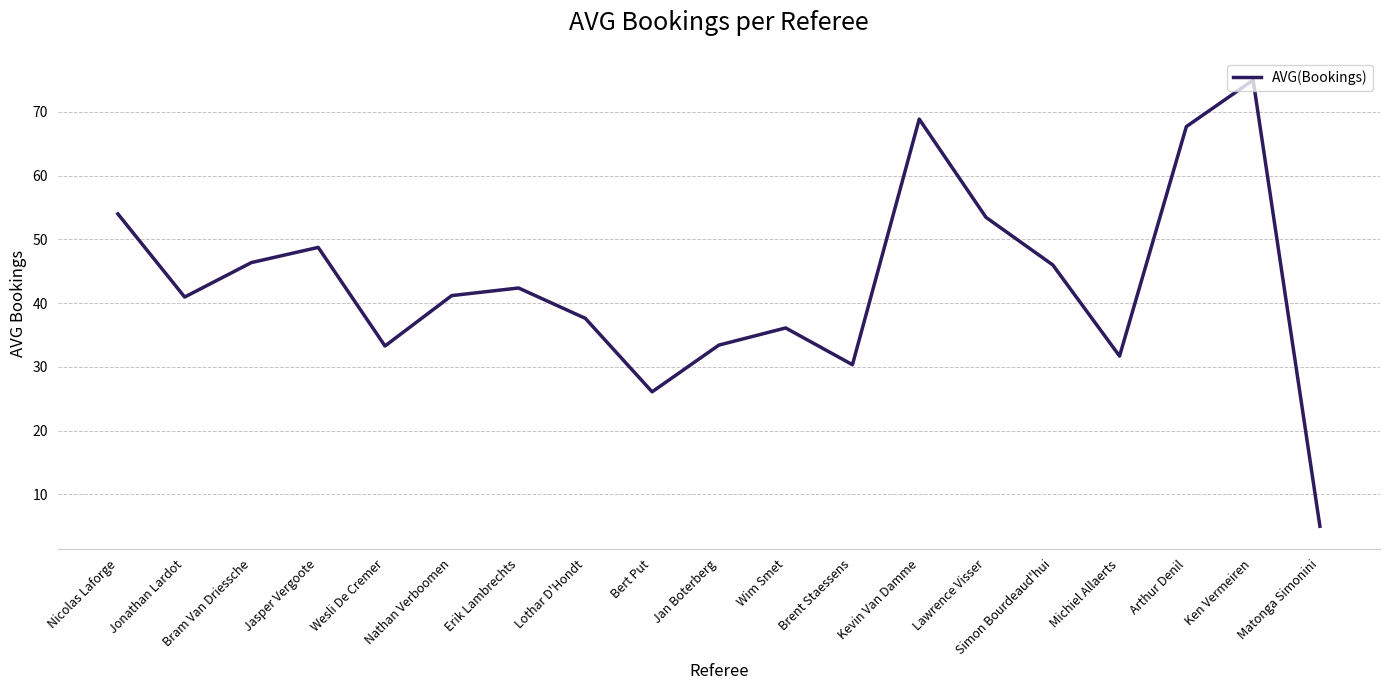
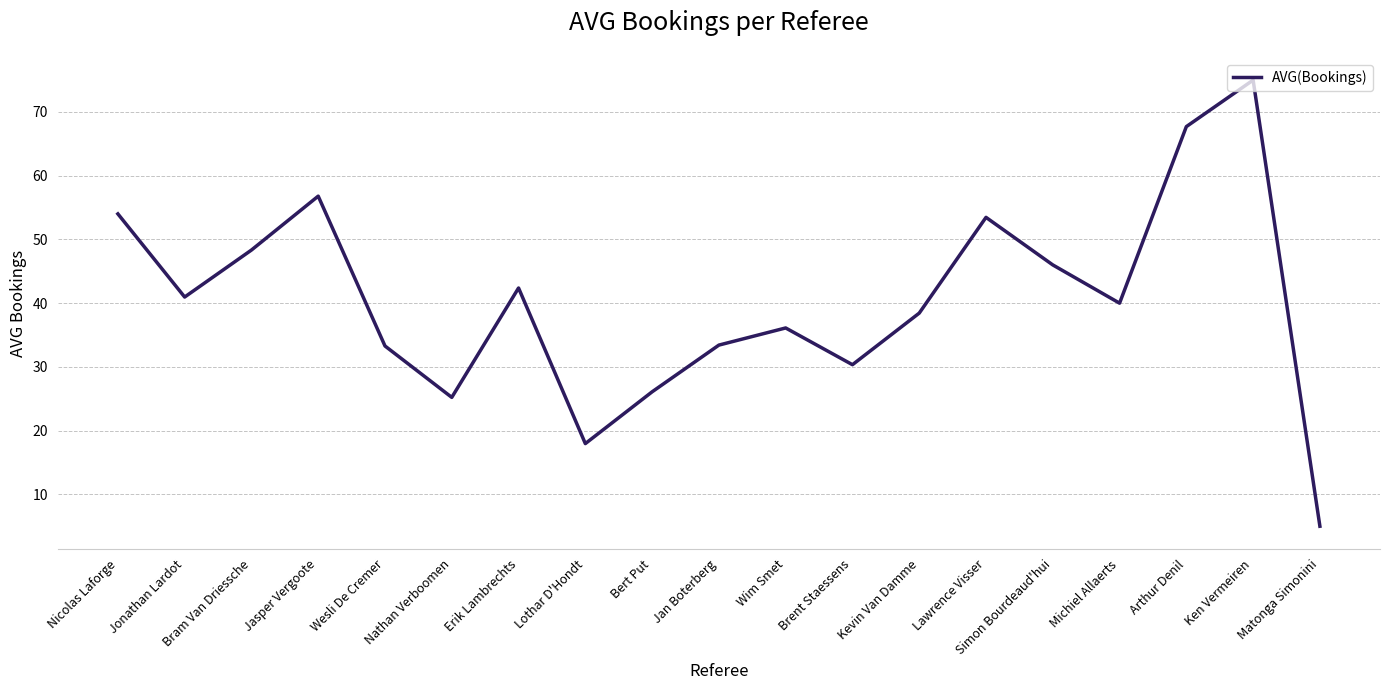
Bram Van Driessche: 46 -> 48
Jasper Vergoote: 49 -> 57
Nathan Verboomen: 41 -> 25
Lothar D'Hondt: 38 -> 18
Kevin Van Damme: 69 -> 38
Michiel Allaerts: 32 -> 40
